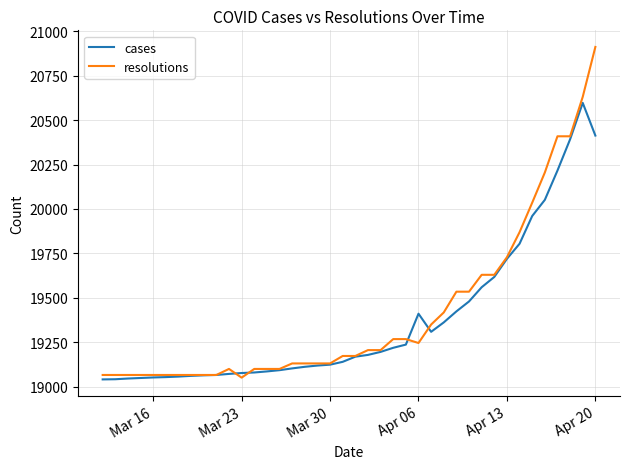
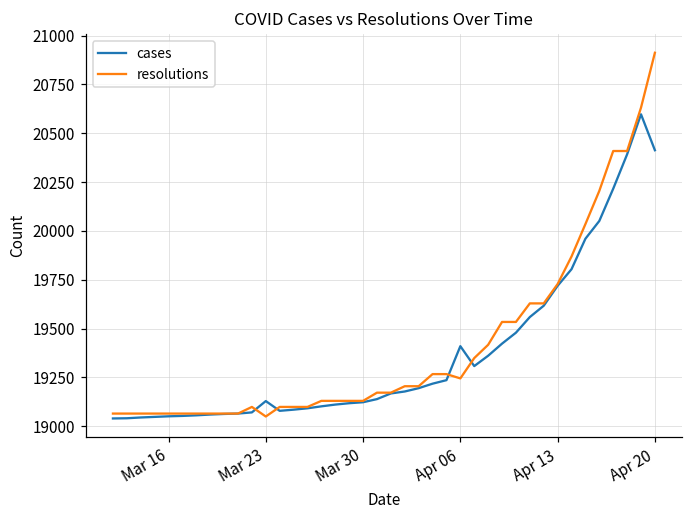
cases, Mar 23: 19080 -> 19130
